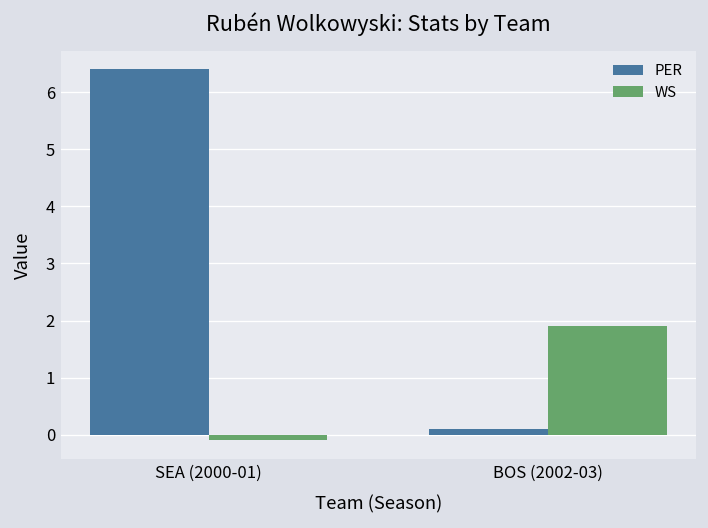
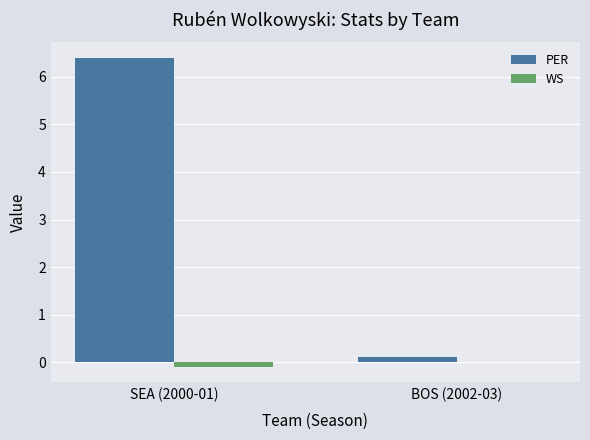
WS, BOS (2002-03): 1.9 -> 0.0
